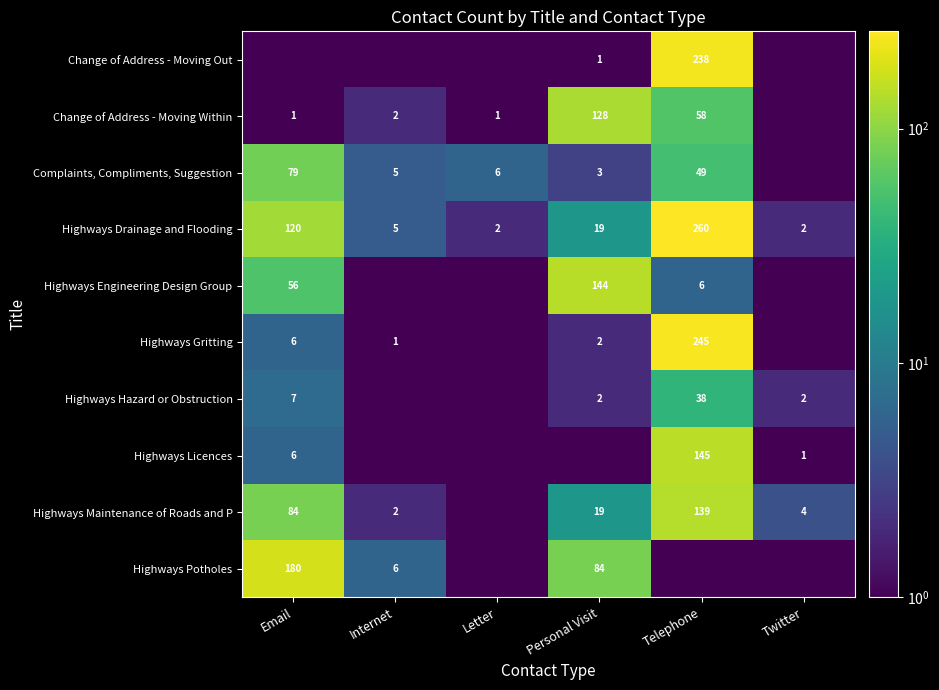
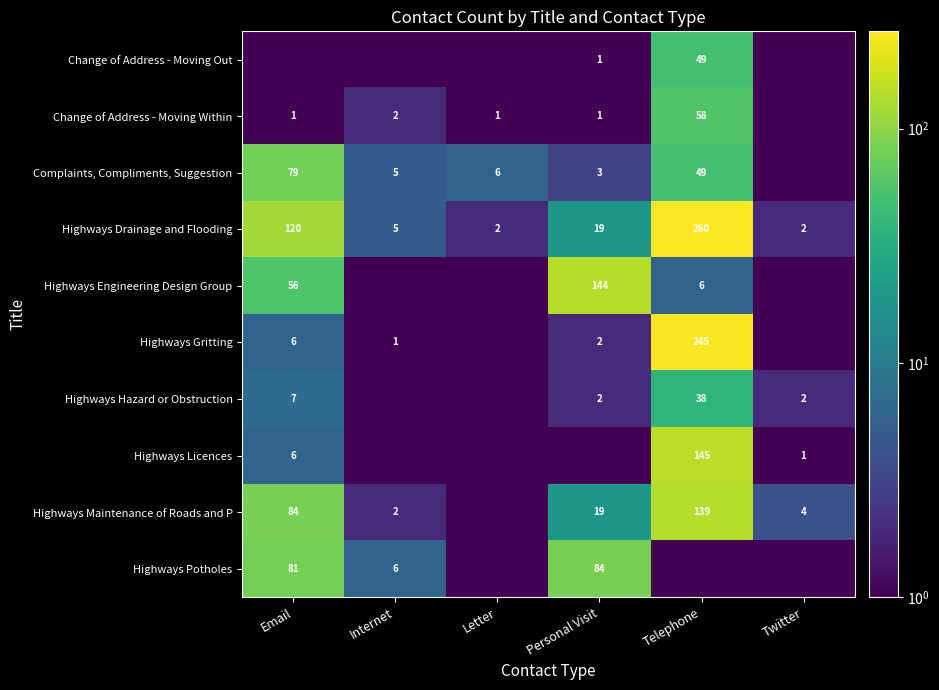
Change of Address - Moving Out, Telephone: 238 -> 49
Change of Address - Moving Within, Personal Visit: 128 -> 1
Highways Potholes, Email: 180 -> 81
